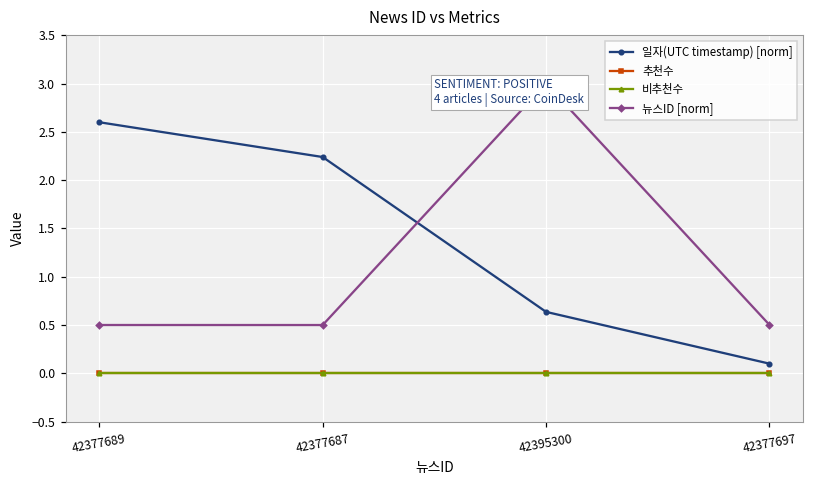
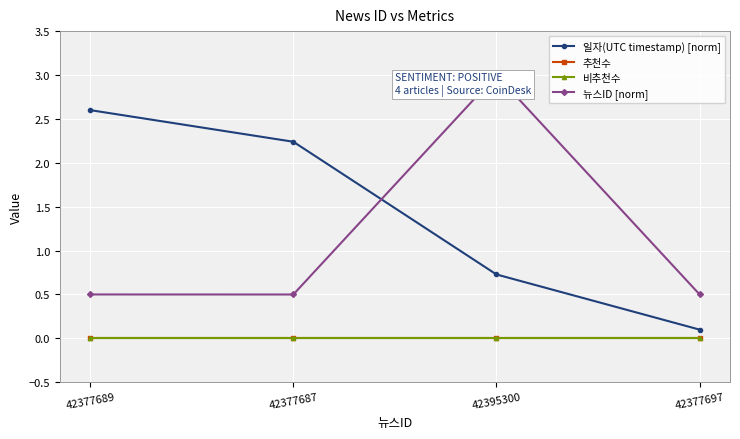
일자(UTC timestamp) [norm], 42395300: 0.6 -> 0.7
